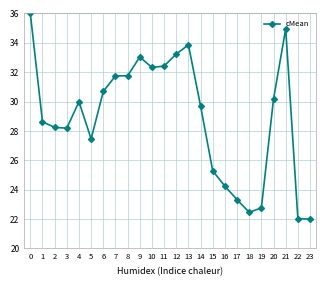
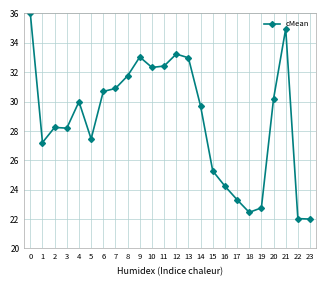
1: 28.6 -> 27.2
7: 31.7 -> 30.9
13: 33.9 -> 33.0
